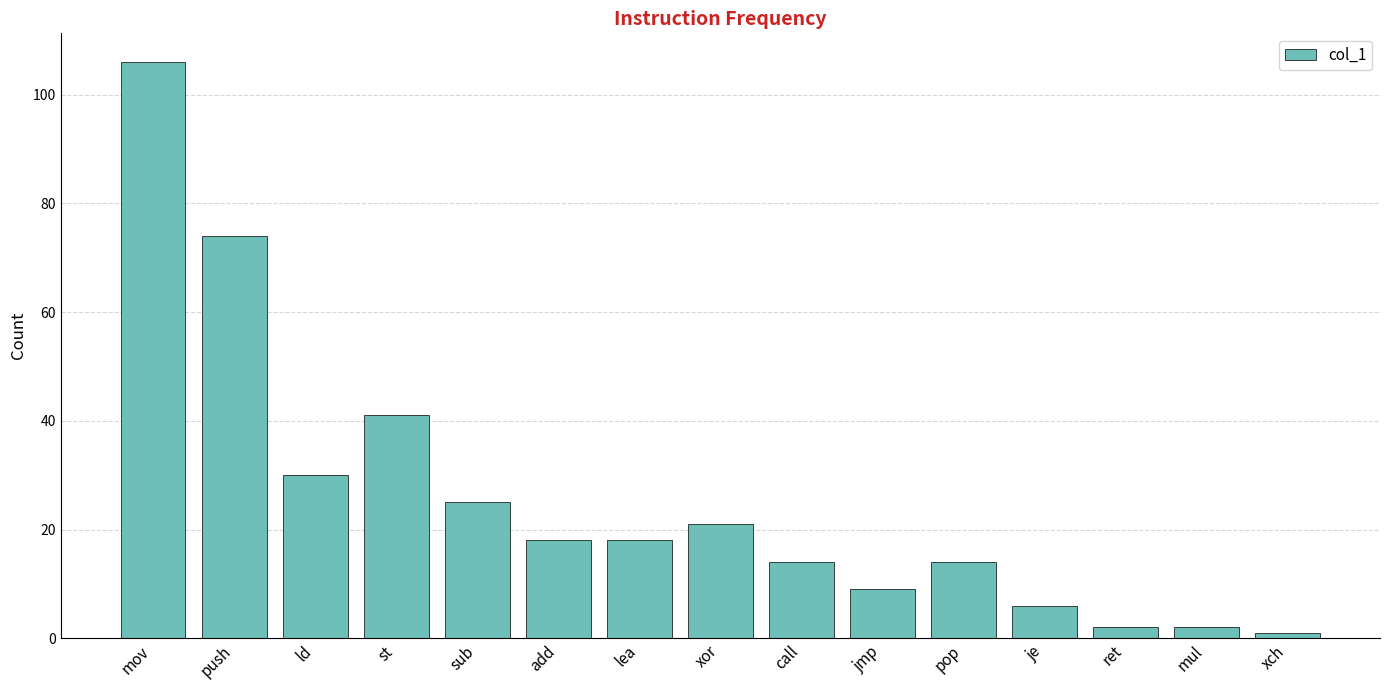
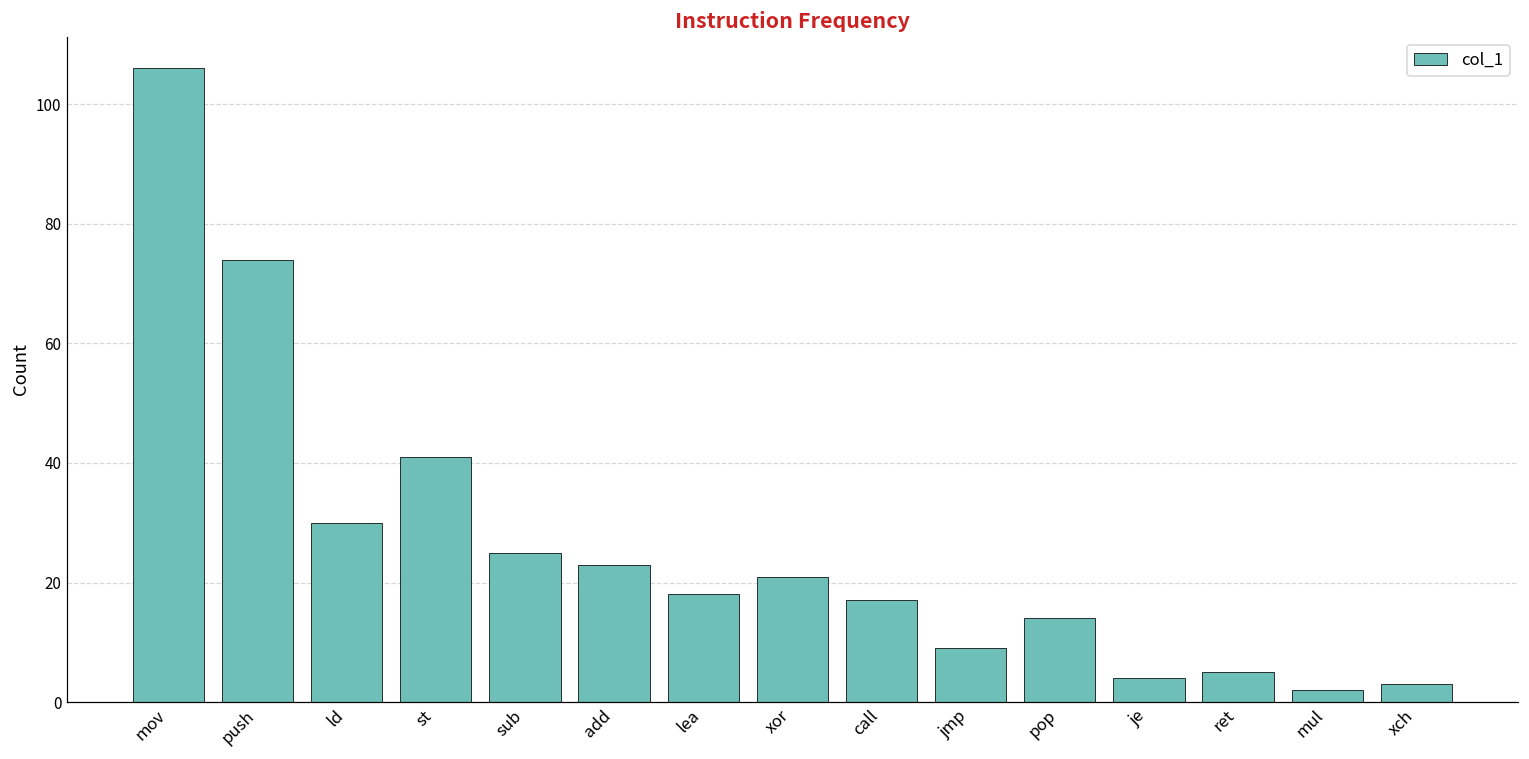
add: 18 -> 23
call: 14 -> 17
je: 6 -> 4
ret: 2 -> 5
xch: 1 -> 3
